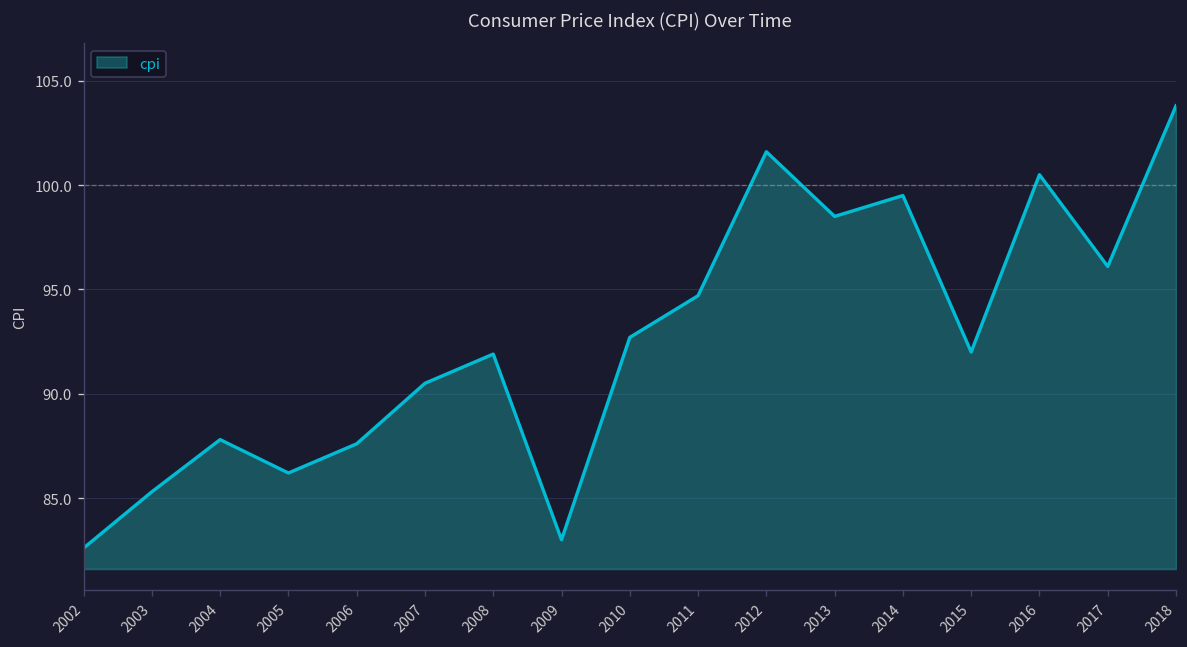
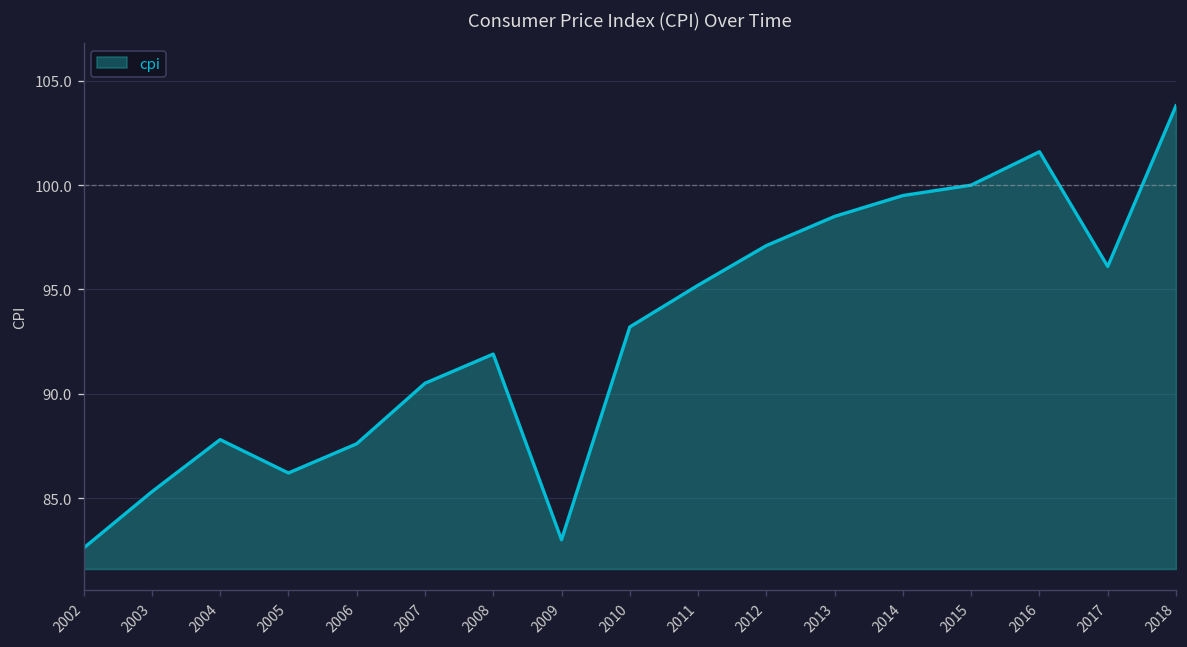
2010: 92.7 -> 93.2
2011: 94.7 -> 95.2
2012: 101.6 -> 97.1
2015: 92 -> 100
2016: 100.5 -> 101.6
